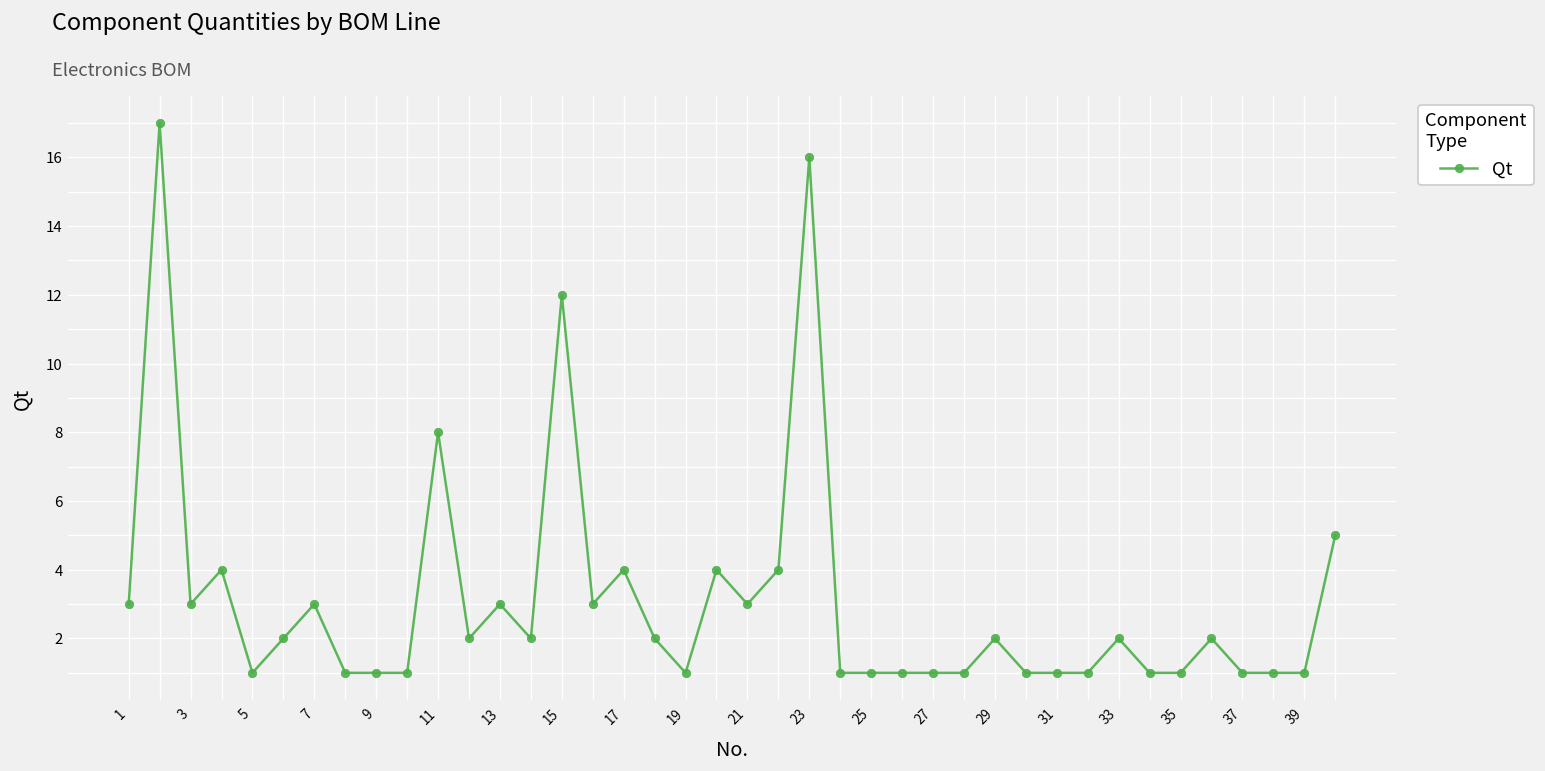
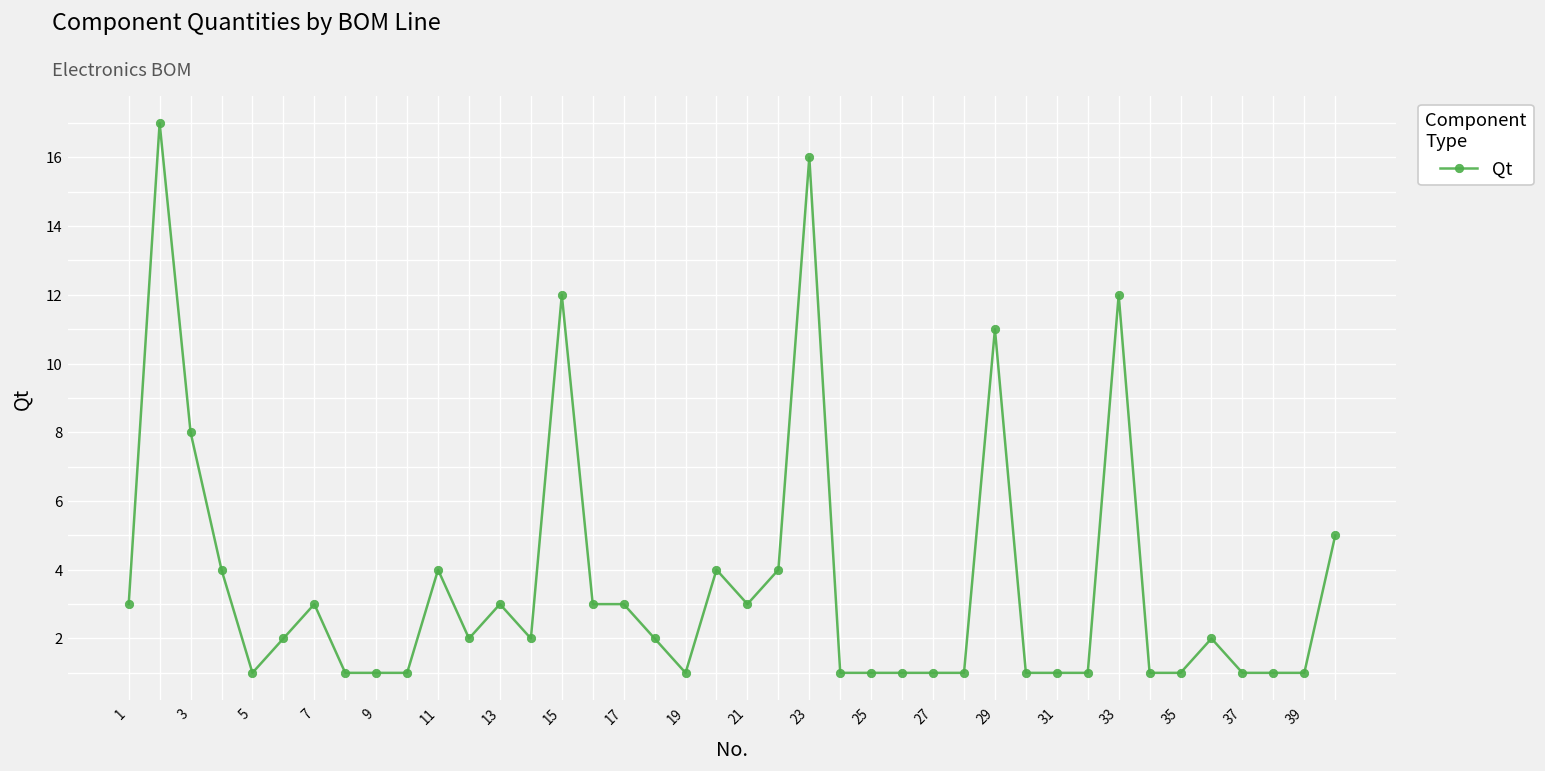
3: 3 -> 8
11: 8 -> 4
17: 4 -> 3
29: 2 -> 11
33: 2 -> 12
